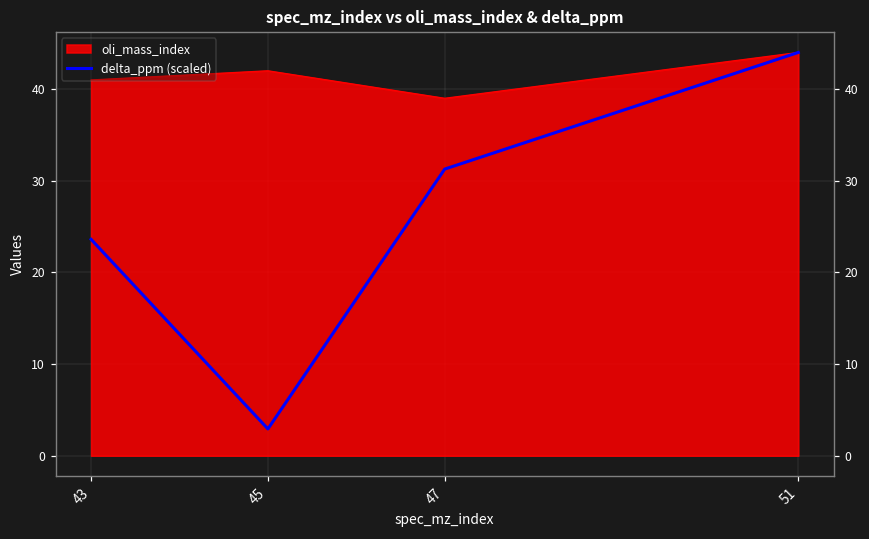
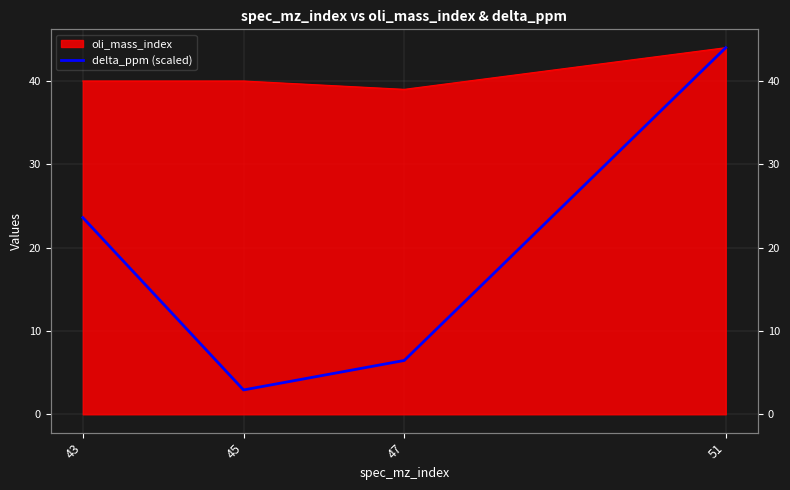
oli_mass_index, 43: 41 -> 40
oli_mass_index, 45: 42 -> 40
delta_ppm (scaled), 47: 31 -> 6
